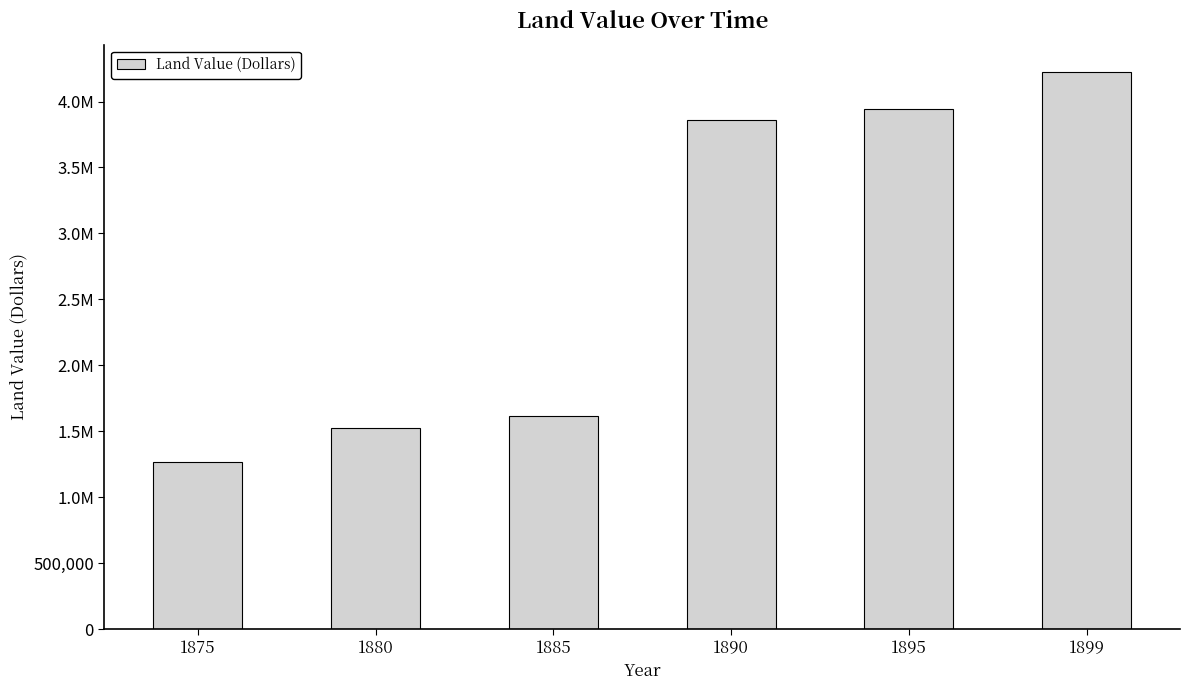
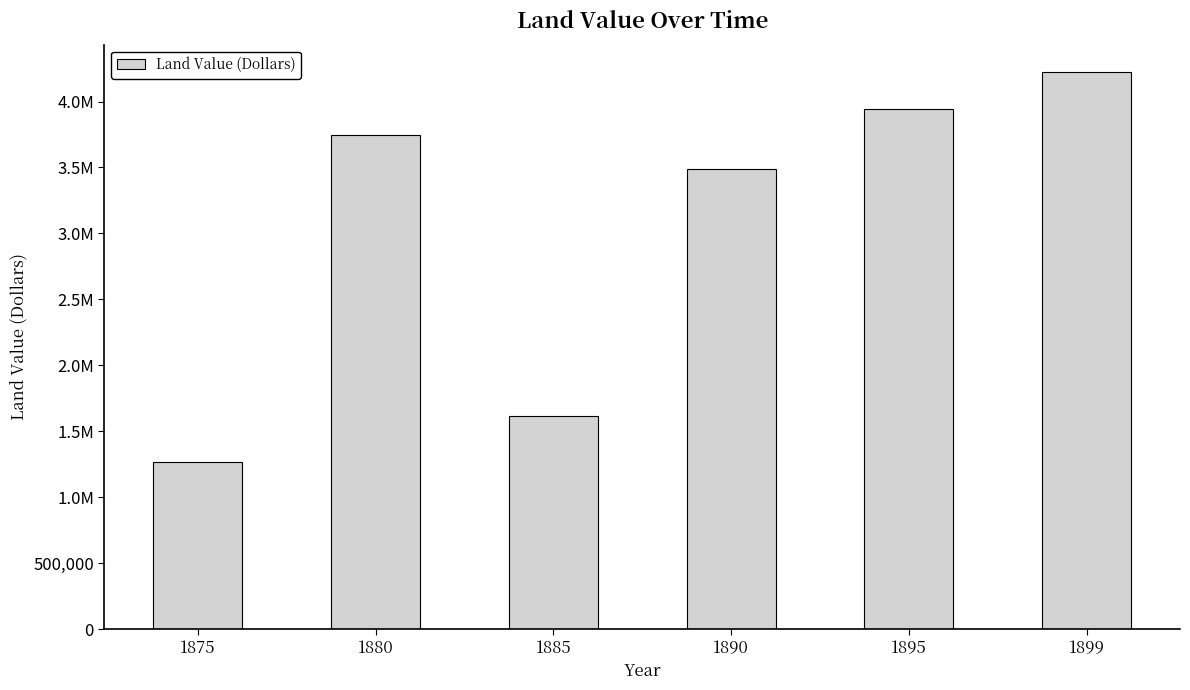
1880: 1,520,000 -> 3,740,000
1890: 3,860,000 -> 3,490,000
